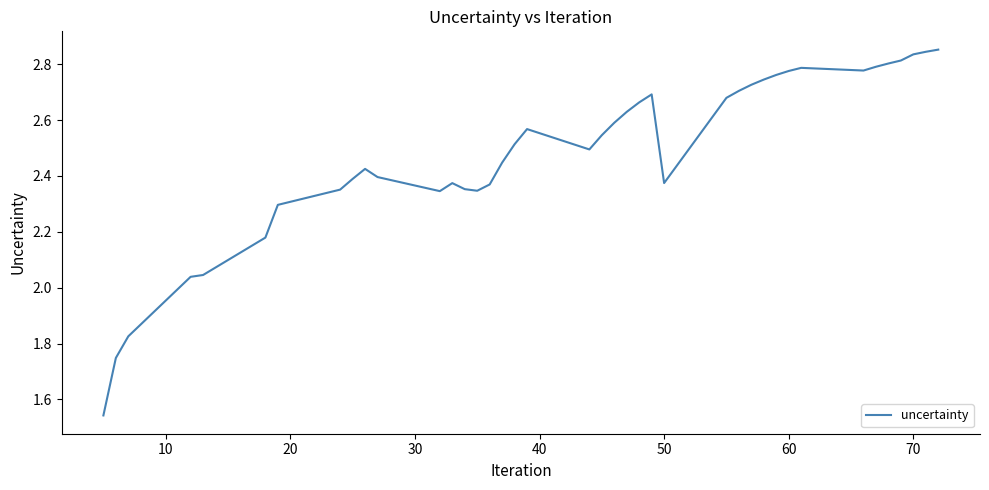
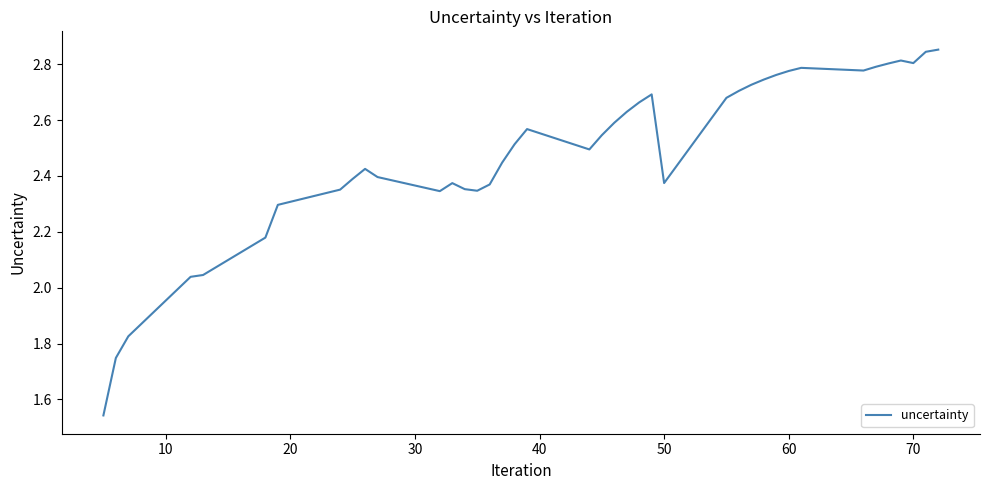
70: 2.83 -> 2.80
